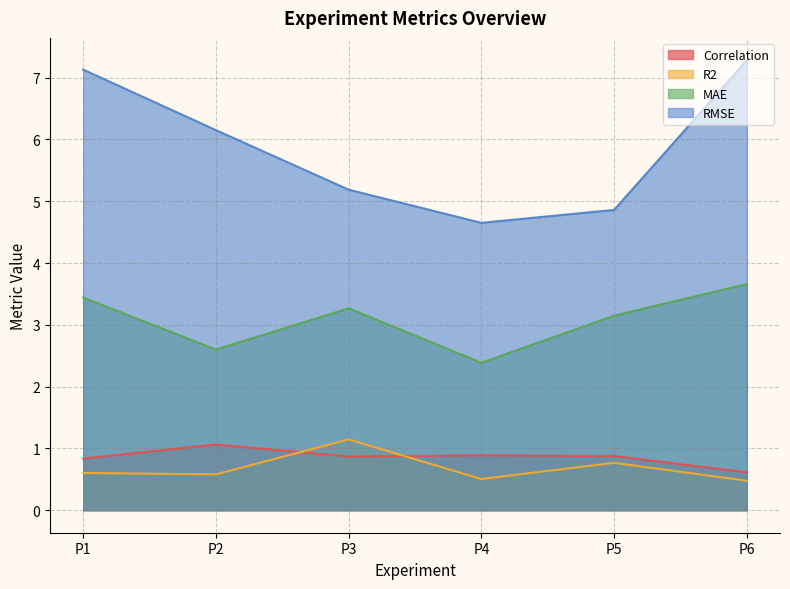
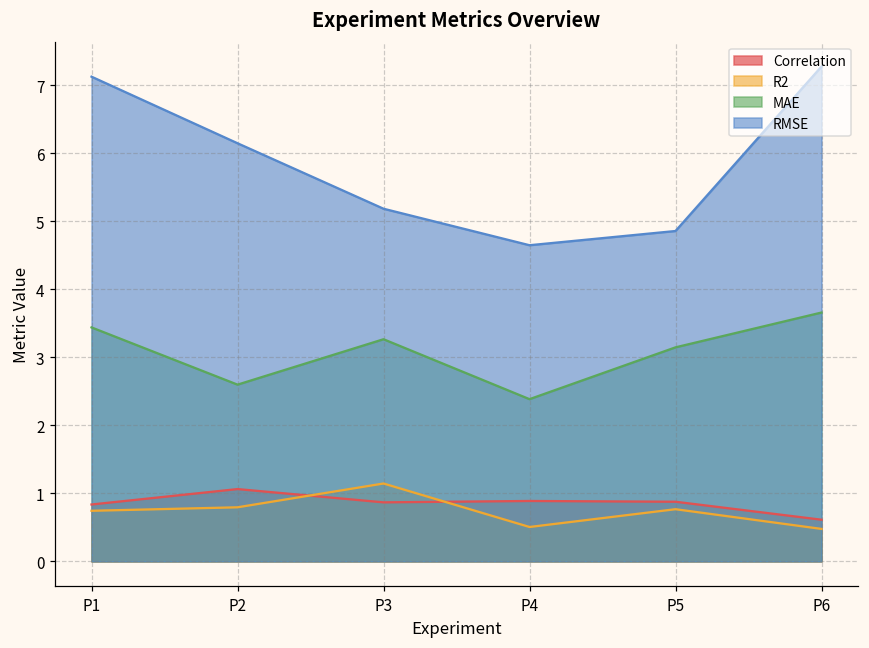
R2, P1: 0.6 -> 0.7
R2, P2: 0.6 -> 0.8
